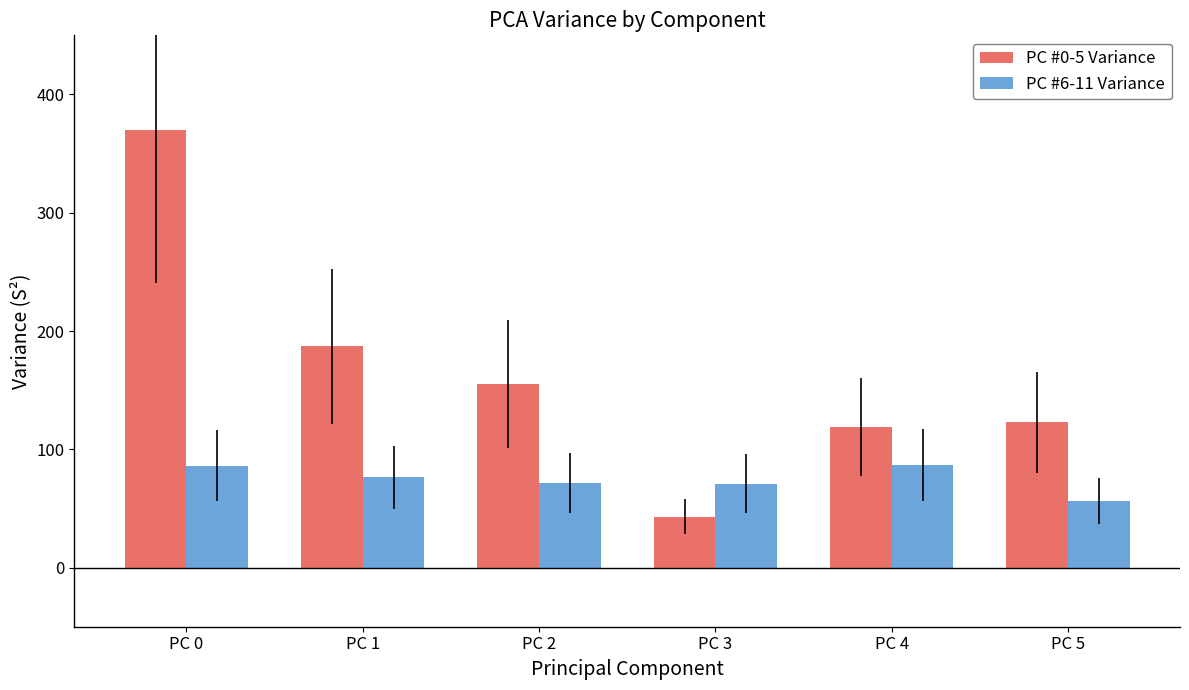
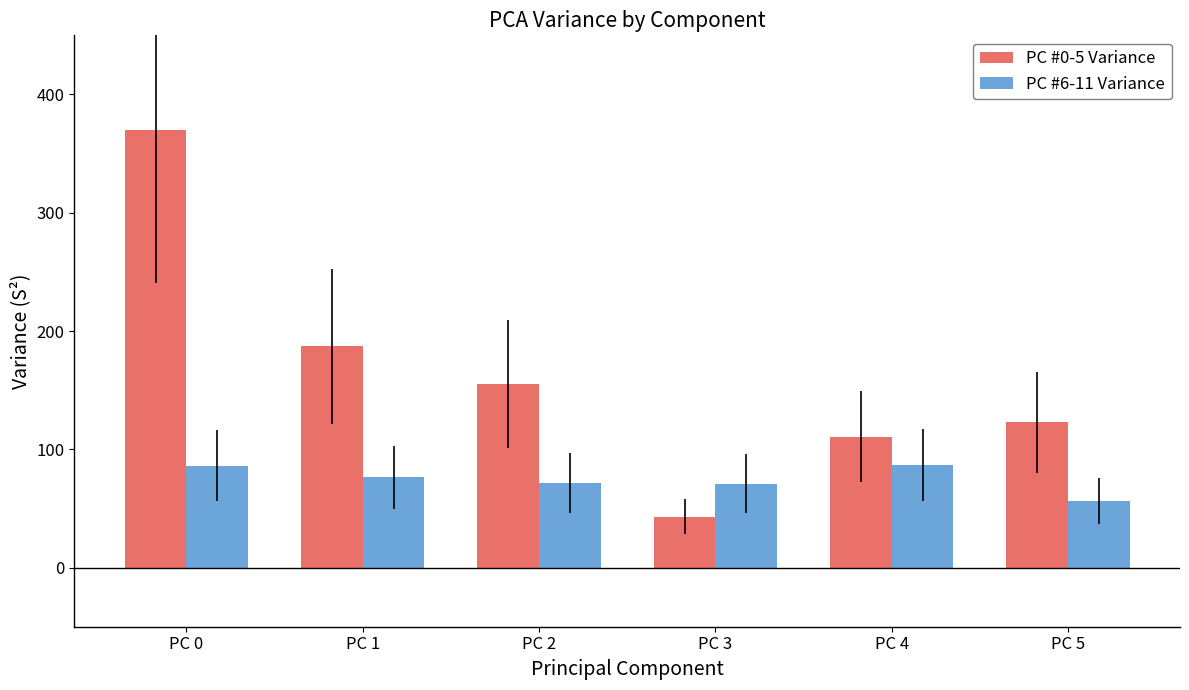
PC #0-5 Variance, PC 4: 119 -> 111
